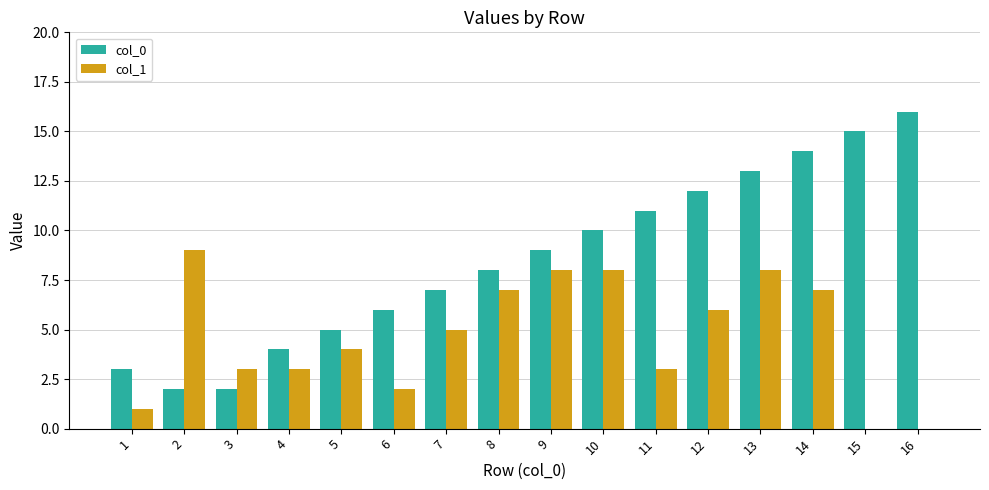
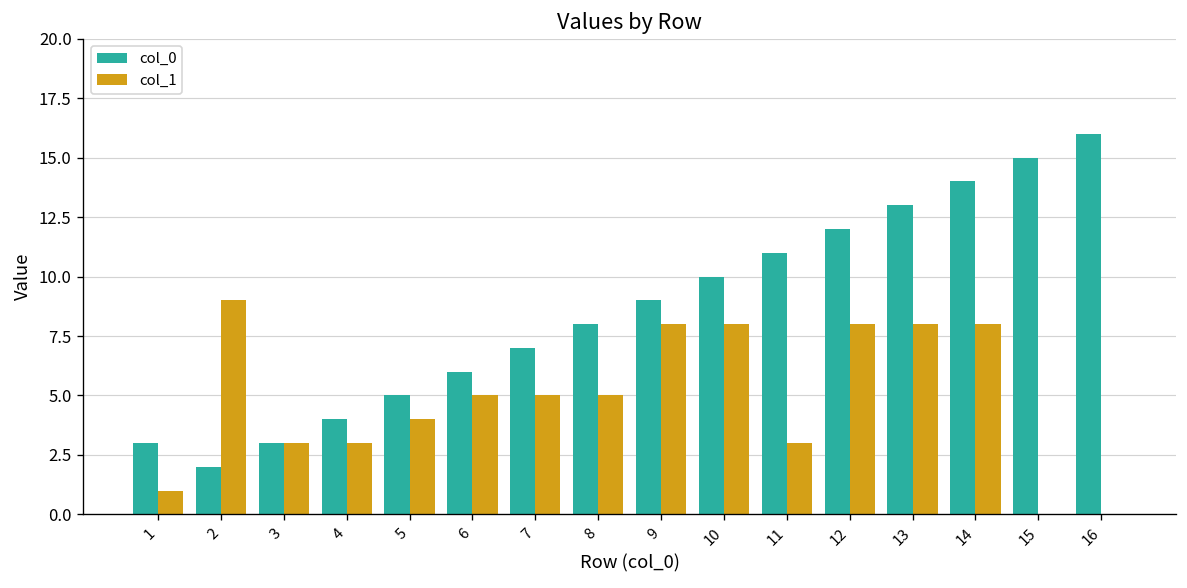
col_0, 3: 2 -> 3
col_1, 6: 2 -> 5
col_1, 8: 7 -> 5
col_1, 12: 6 -> 8
col_1, 14: 7 -> 8
